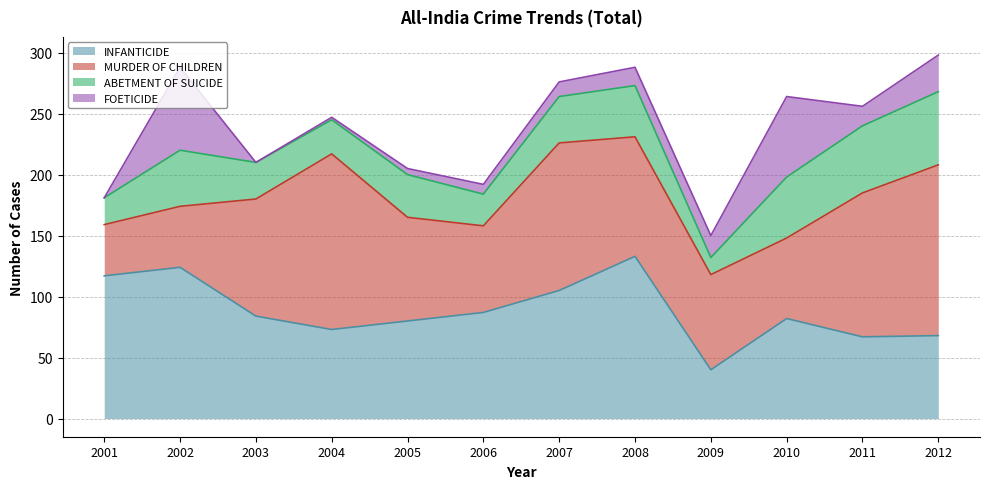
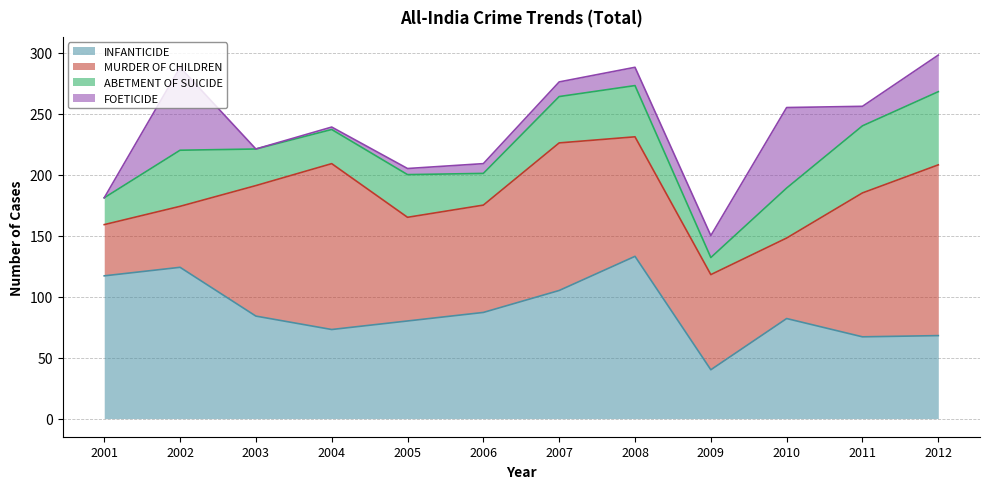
MURDER OF CHILDREN, 2003: 96 -> 107
MURDER OF CHILDREN, 2004: 144 -> 136
MURDER OF CHILDREN, 2006: 71 -> 88
ABETMENT OF SUICIDE, 2010: 50 -> 41
